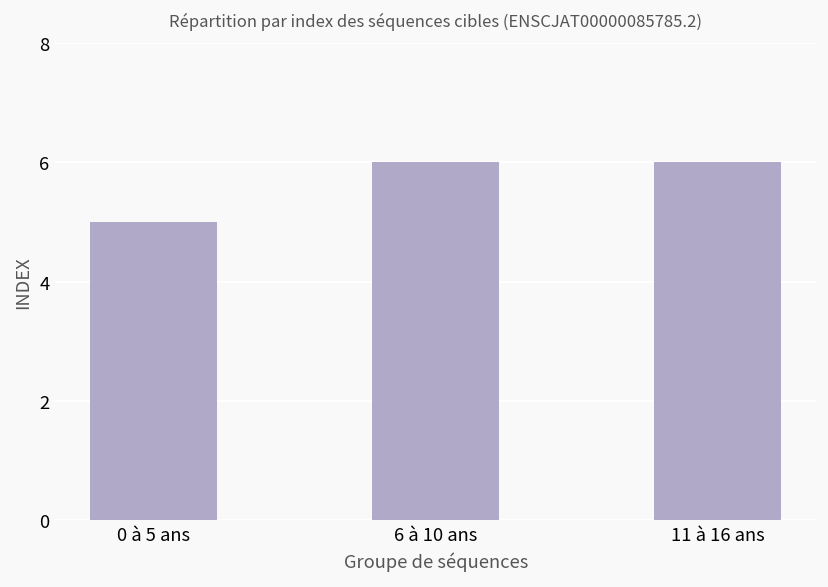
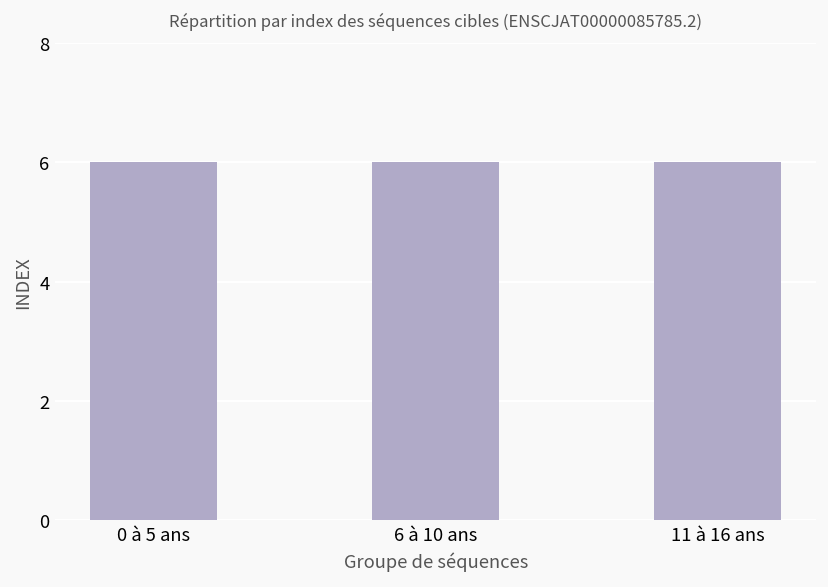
0 à 5 ans: 5 -> 6
